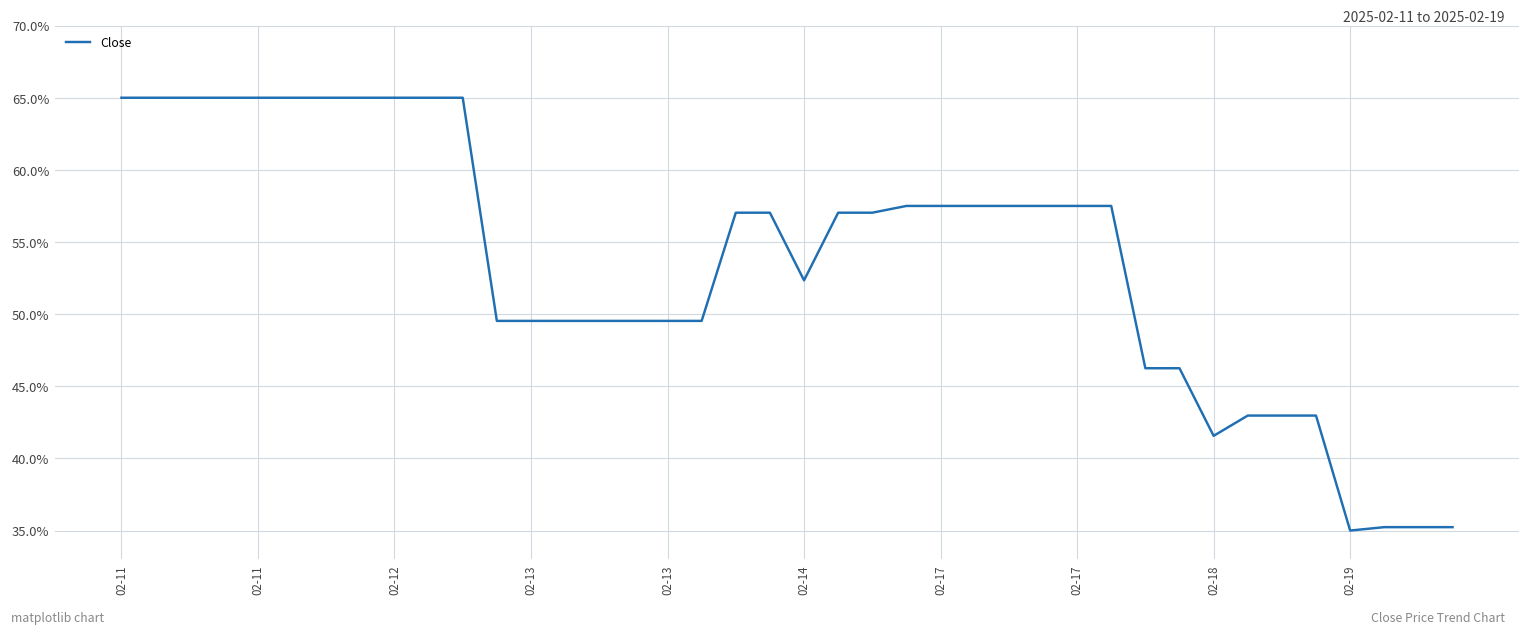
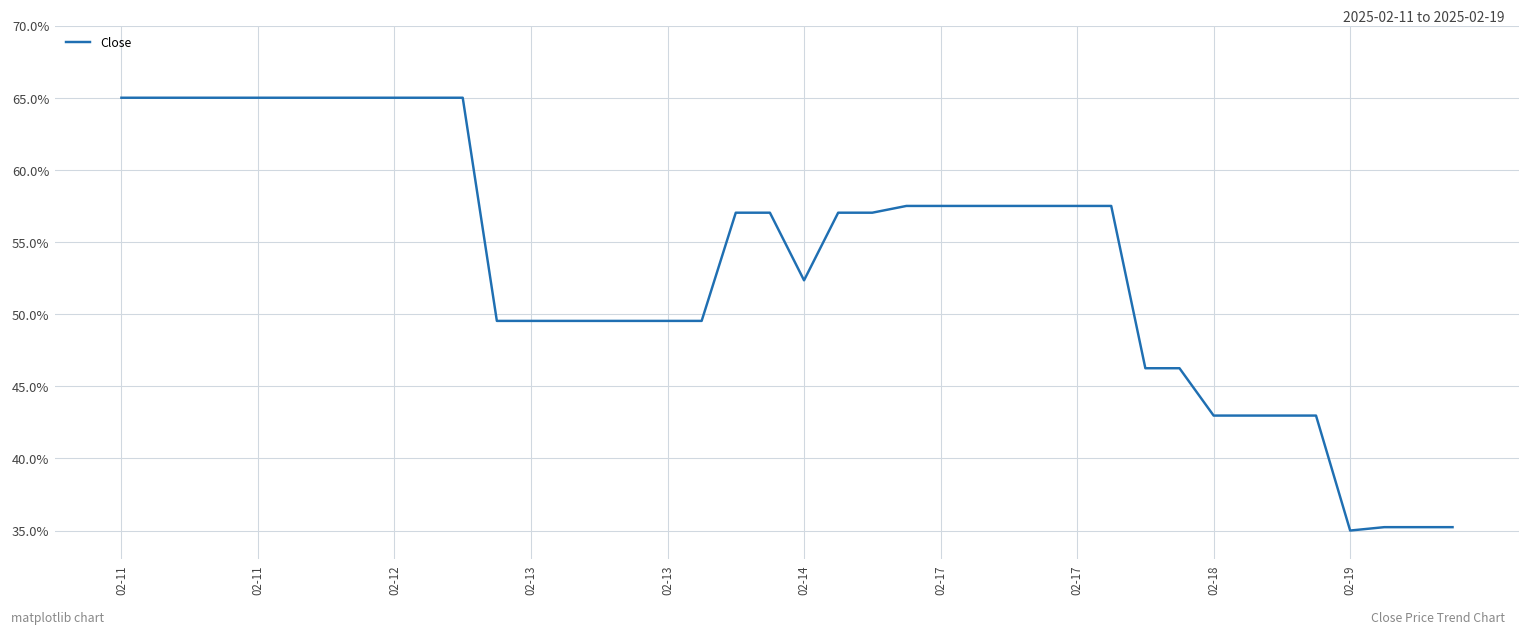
02-18: 41.6% -> 43.0%
